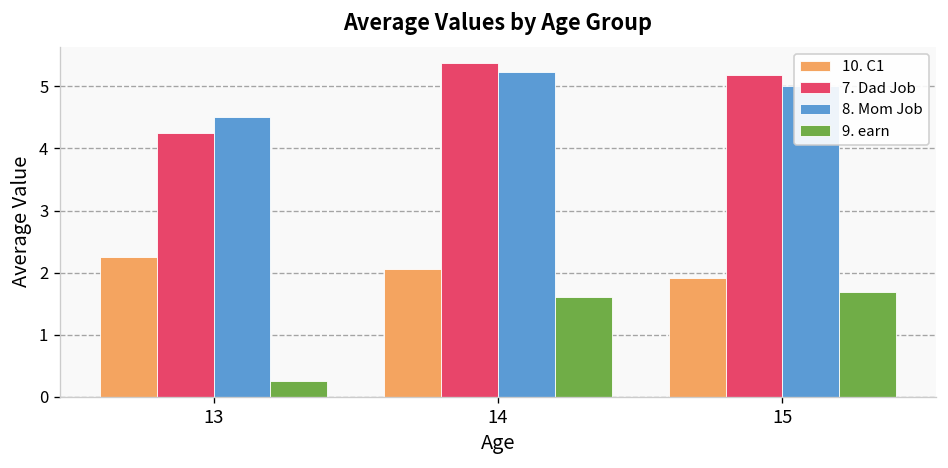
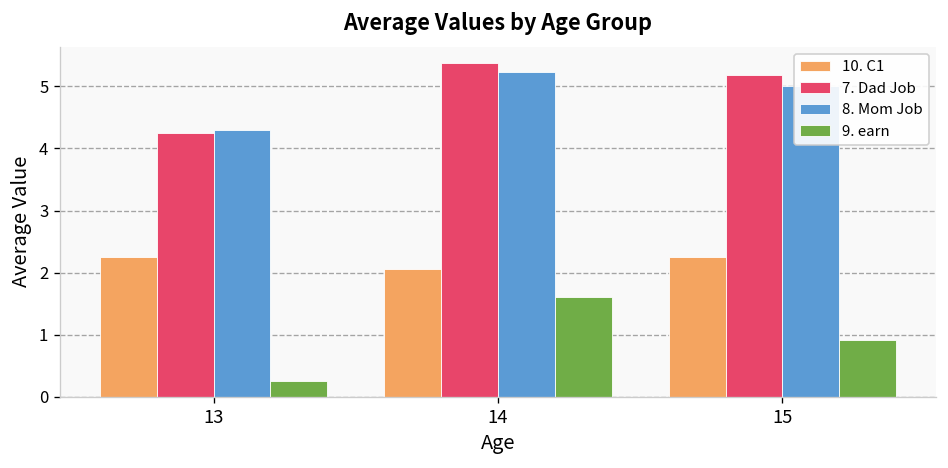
8. Mom Job, 13: 4.5 -> 4.3
10. C1, 15: 1.9 -> 2.3
9. earn, 15: 1.7 -> 0.9
